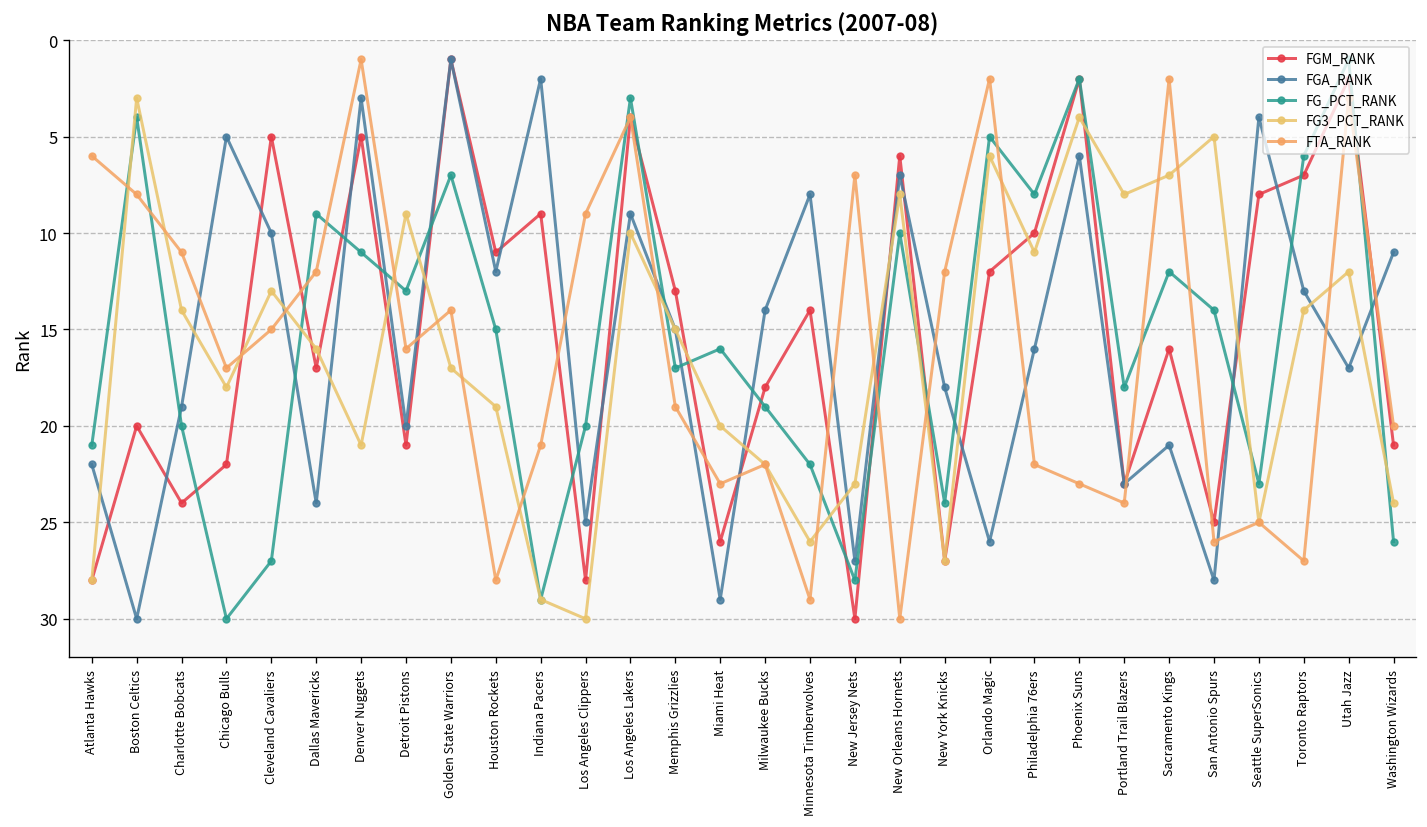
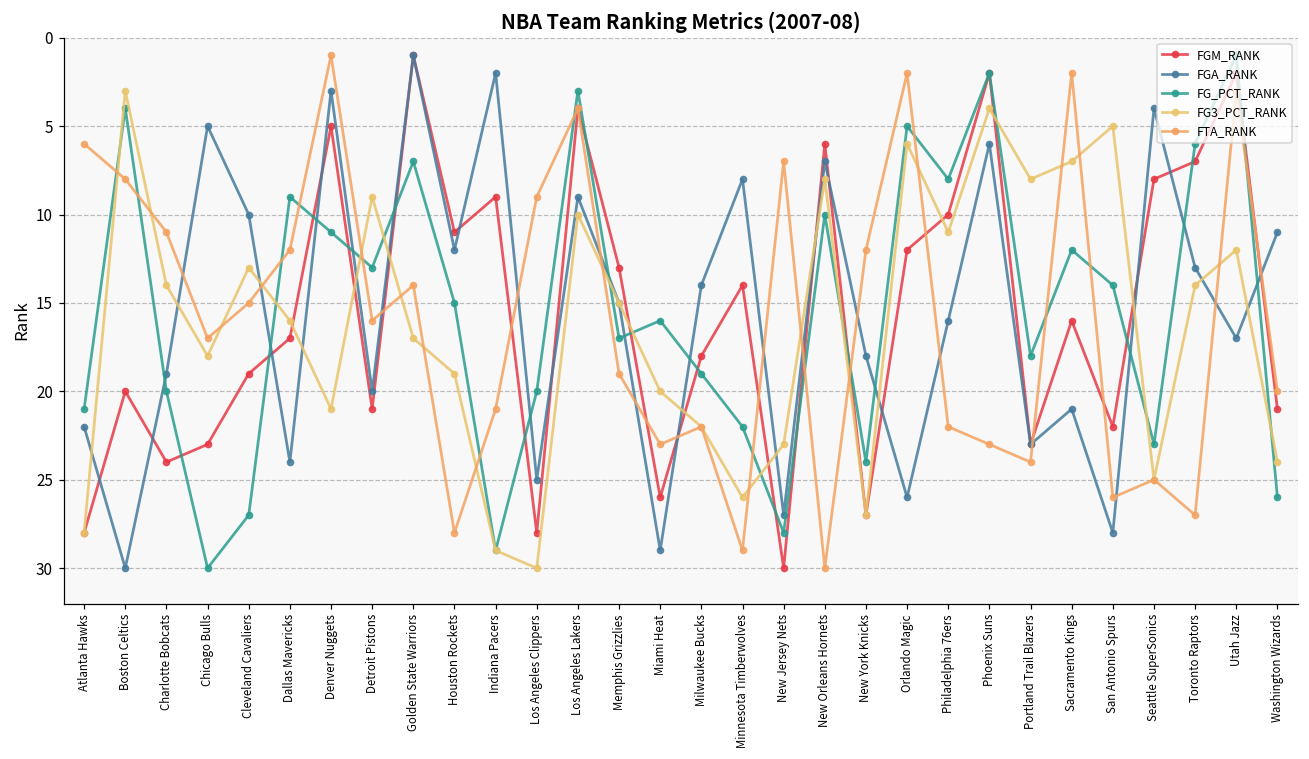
FGM_RANK, Chicago Bulls: 22 -> 23
FGM_RANK, Cleveland Cavaliers: 5 -> 19
FGM_RANK, San Antonio Spurs: 25 -> 22
